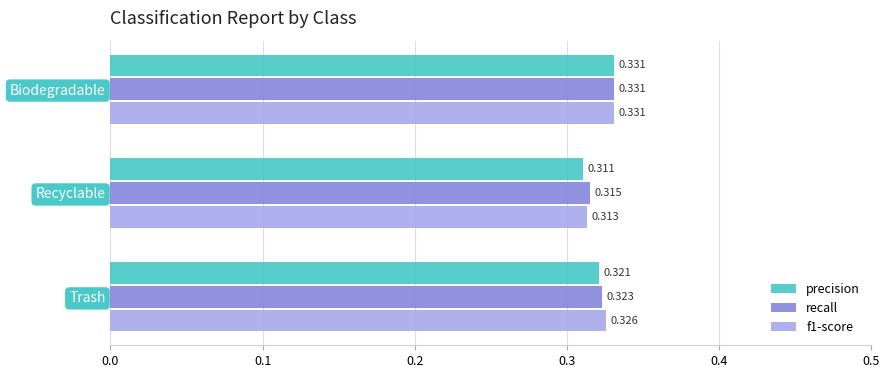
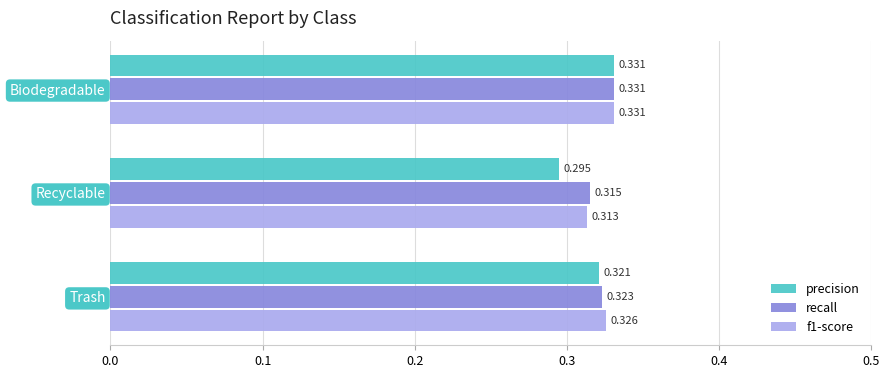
precision, Recyclable: 0.311 -> 0.295
